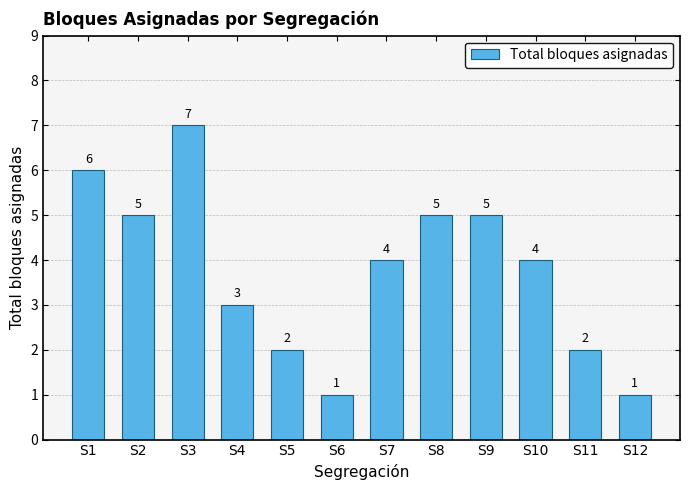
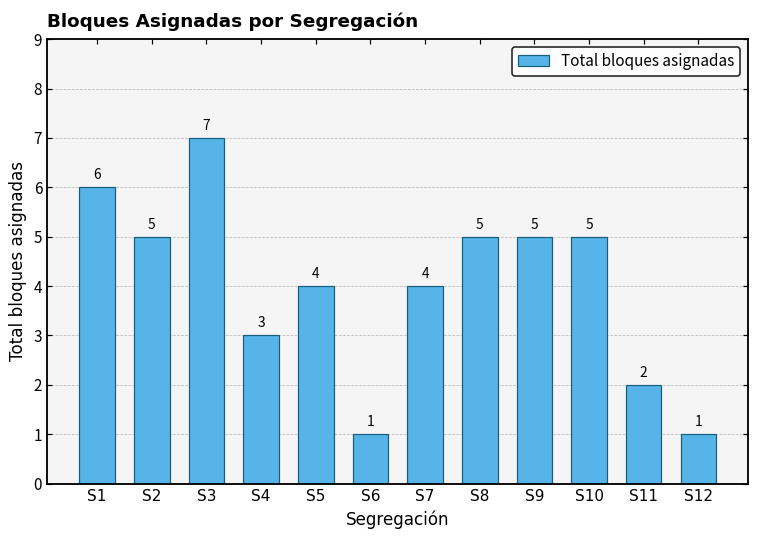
S5: 2 -> 4
S10: 4 -> 5
